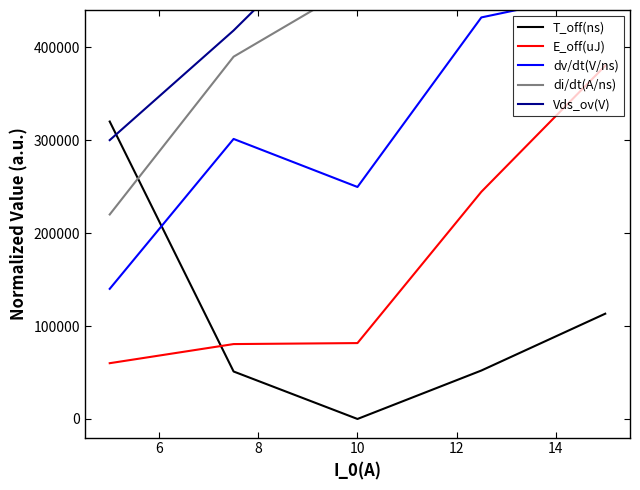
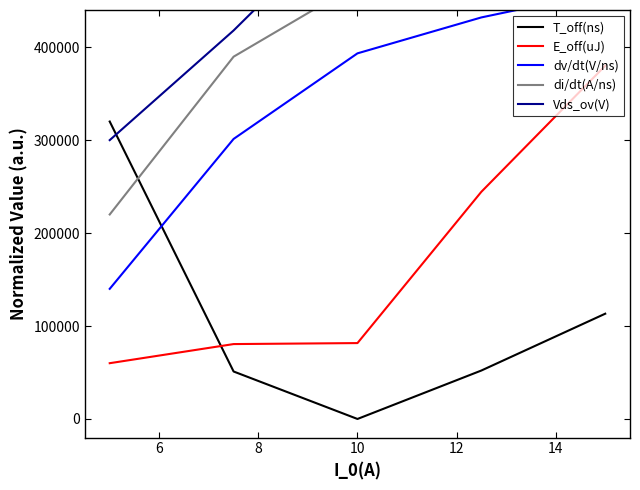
dv/dt(V/ns), 10: 250000 -> 390000
